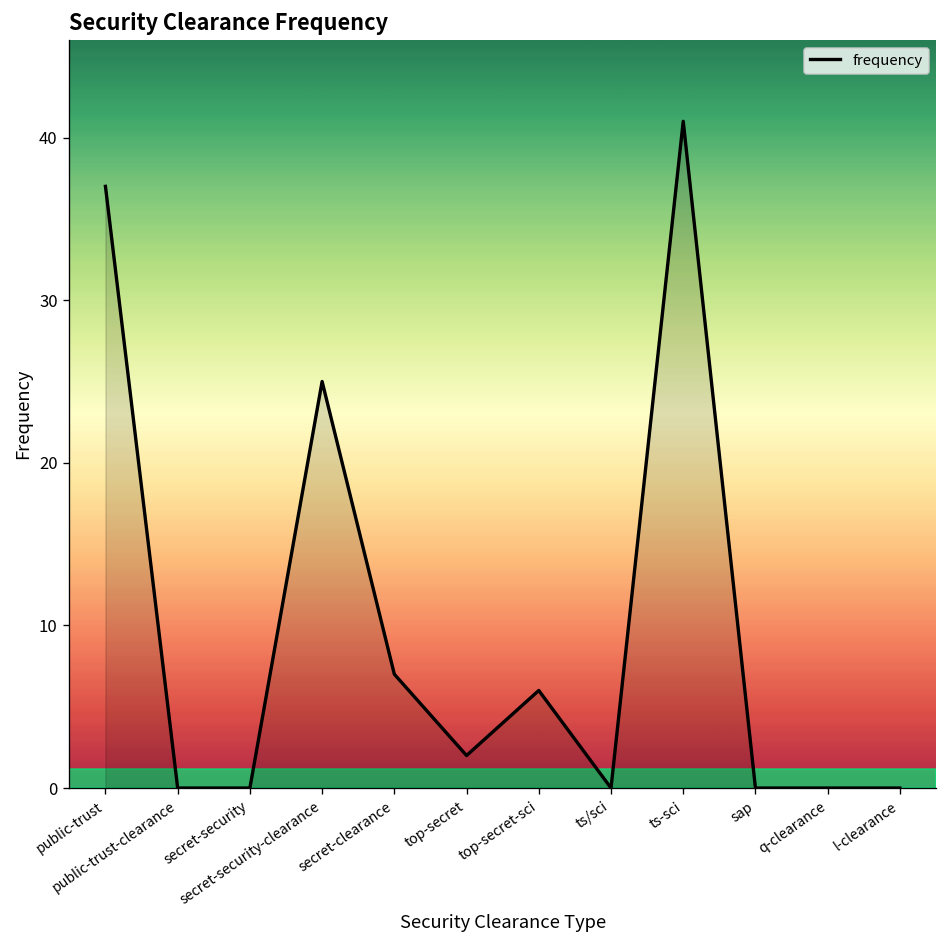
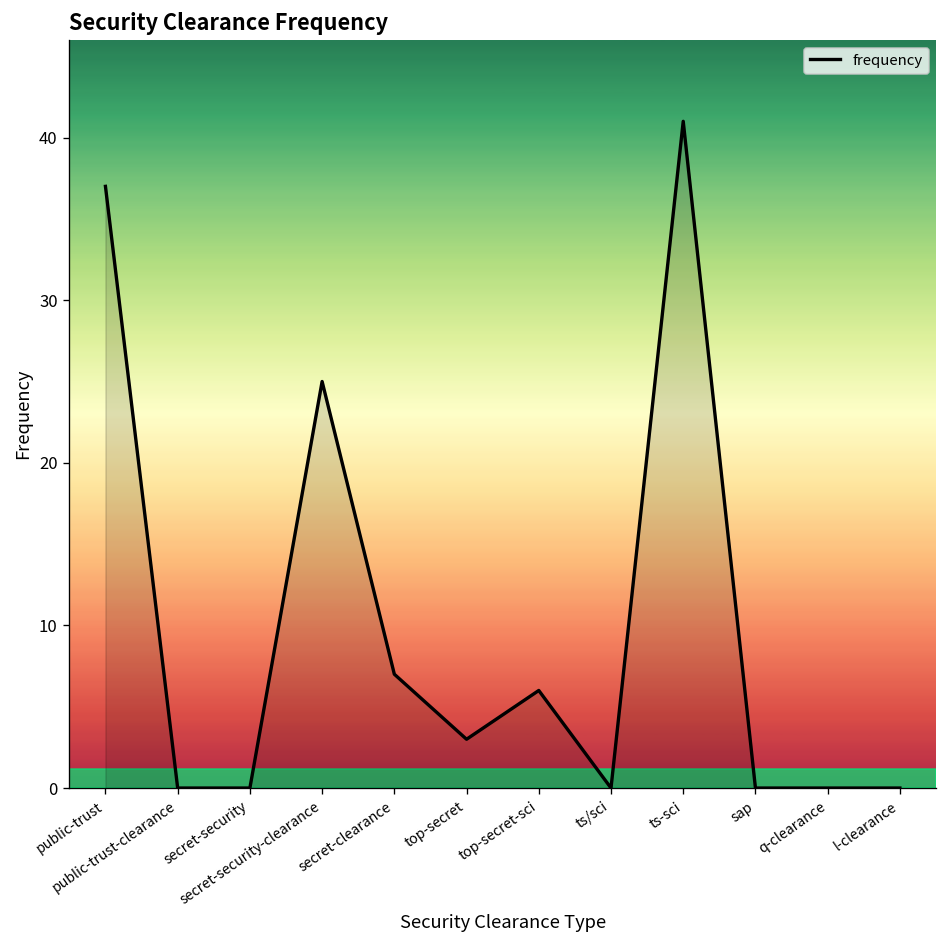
top-secret: 2 -> 3
